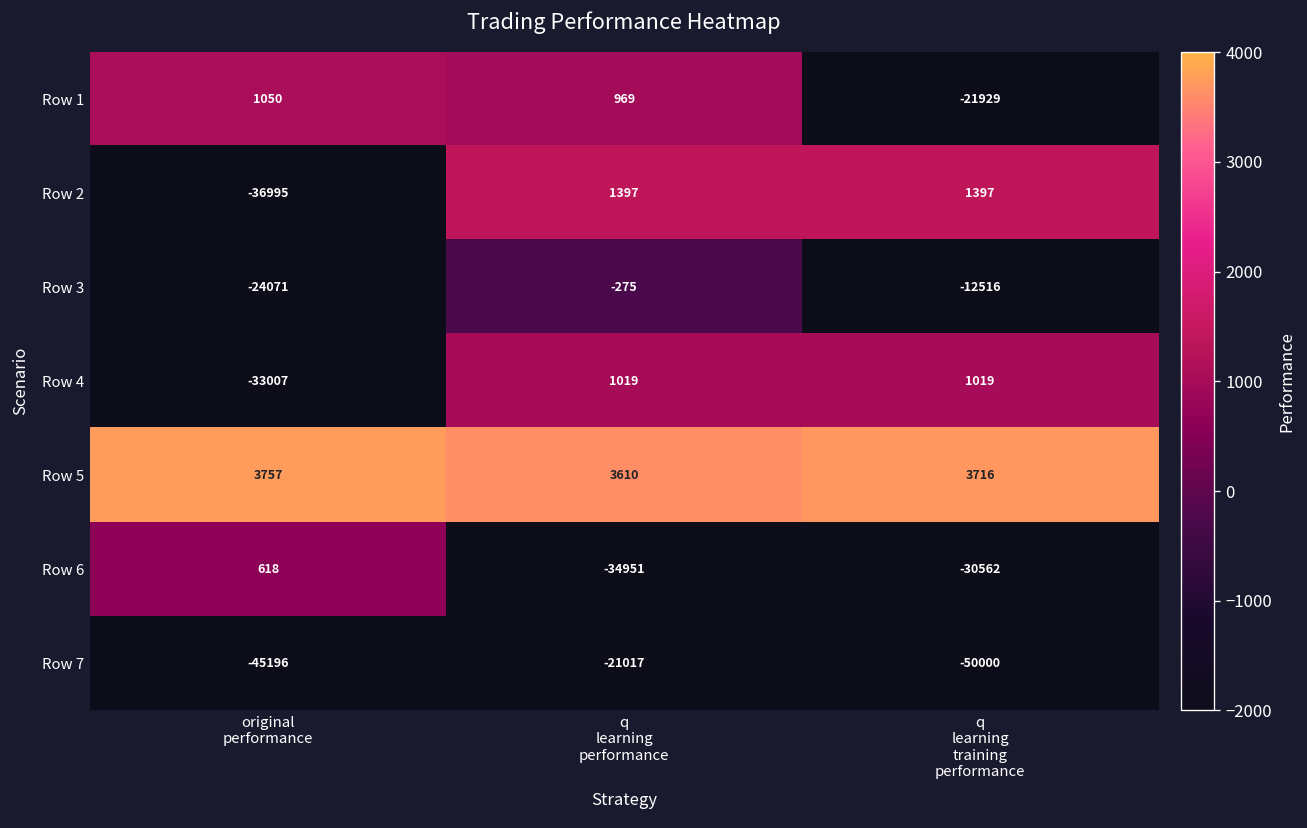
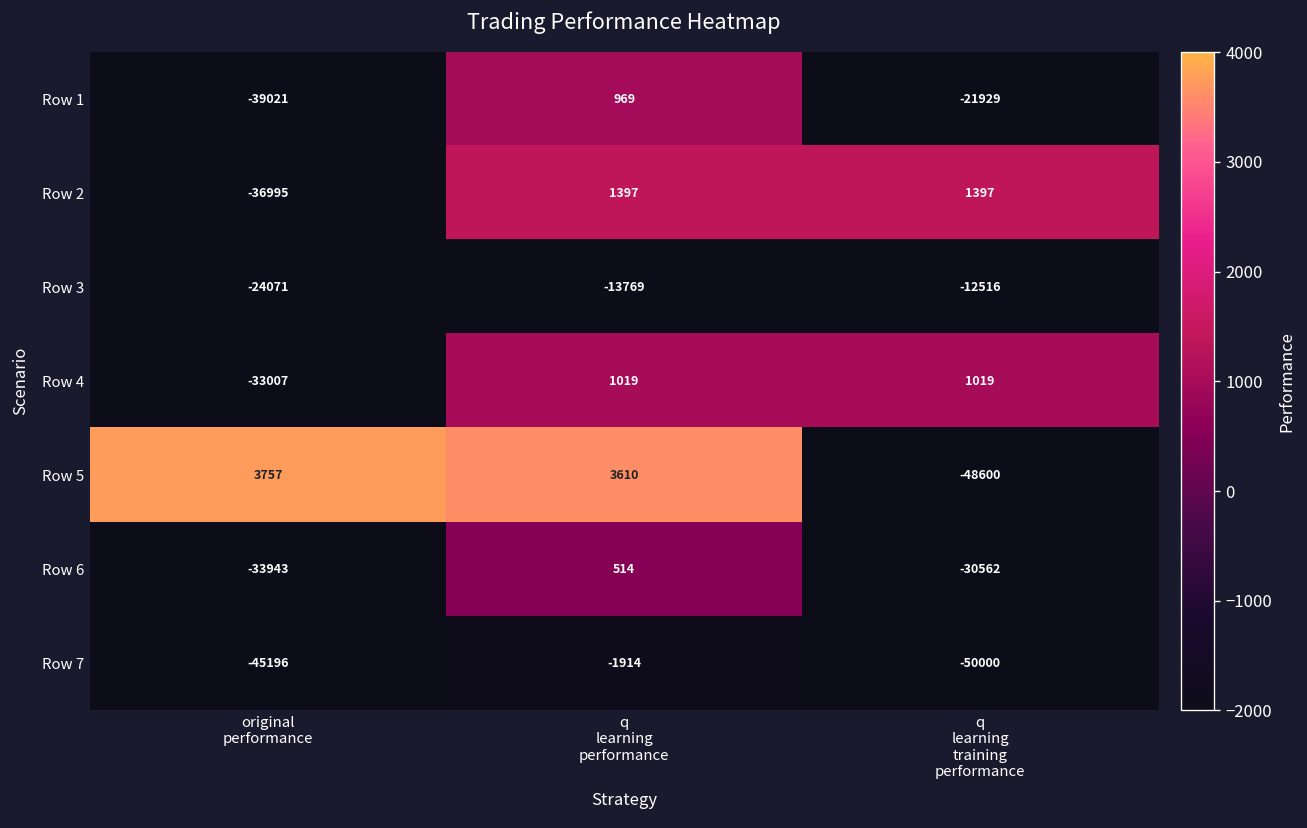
Row 1, original performance: 1050 -> -39021
Row 3, q learning performance: -275 -> -13769
Row 5, q learning training performance: 3716 -> -48600
Row 6, original performance: 618 -> -33943
Row 6, q learning performance: -34951 -> 514
Row 7, q learning performance: -21017 -> -1914
